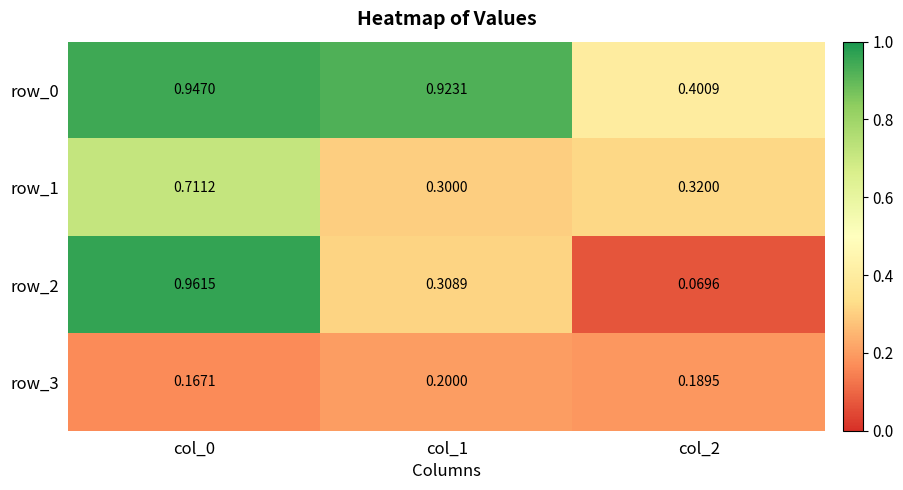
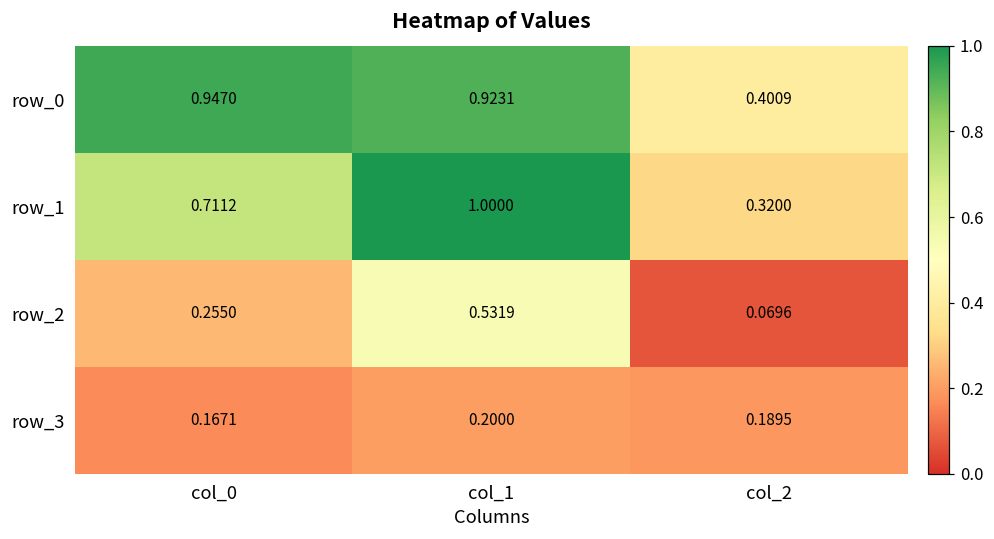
row_1, col_1: 0.3000 -> 1.0000
row_2, col_0: 0.9615 -> 0.2550
row_2, col_1: 0.3089 -> 0.5319
